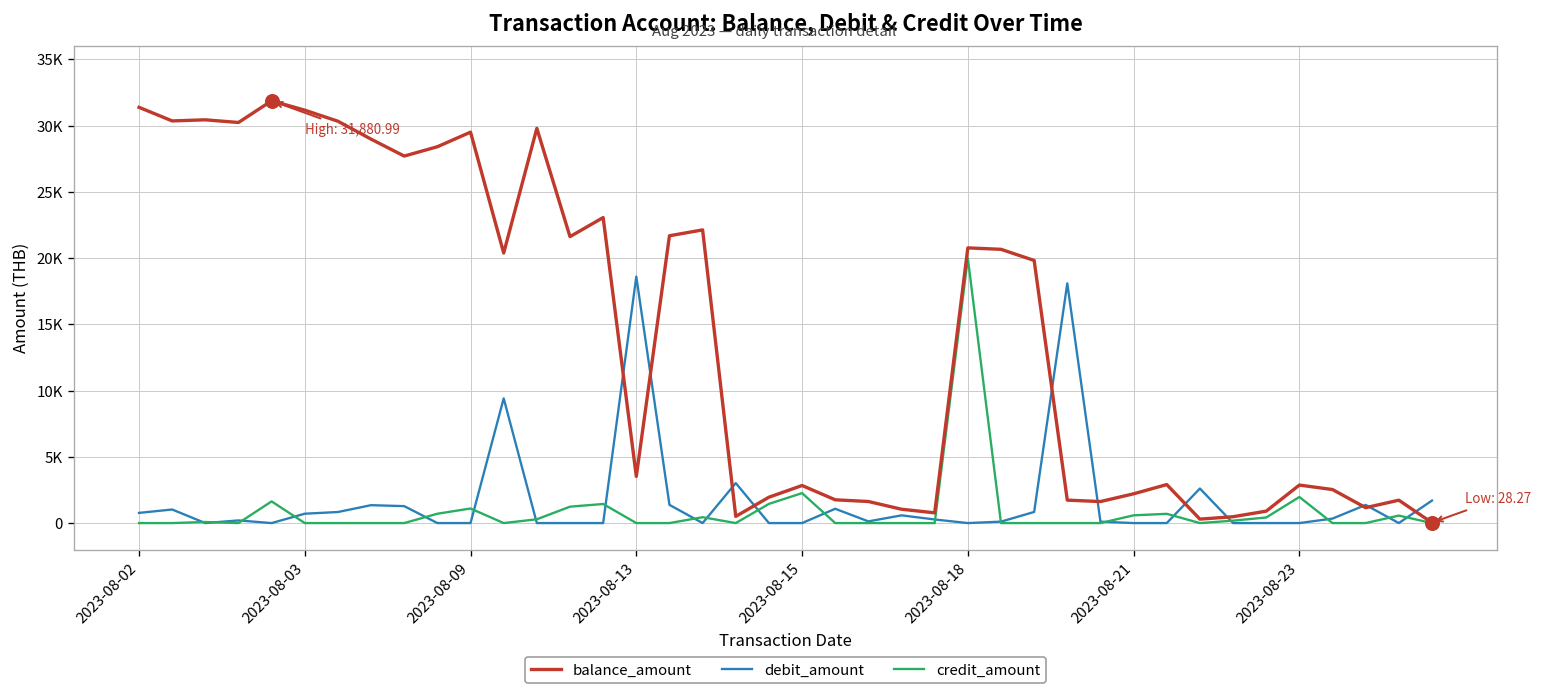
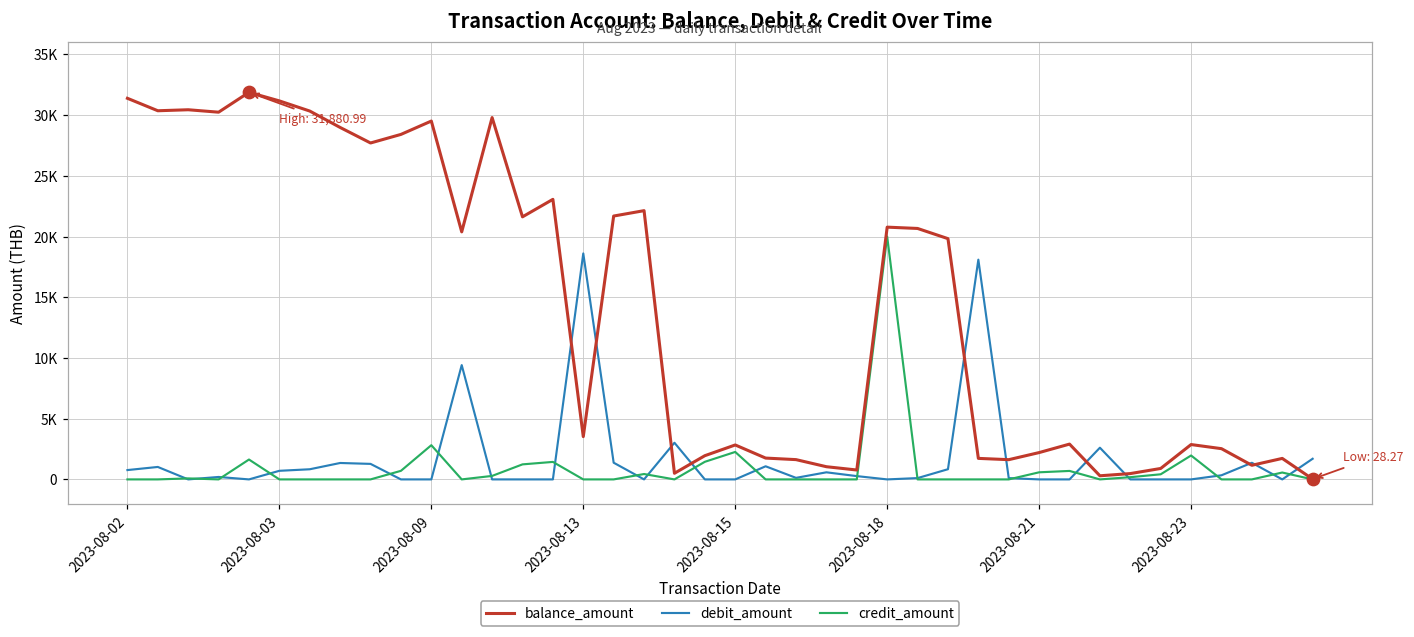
credit_amount, 2023-08-09: 1100 -> 2800
